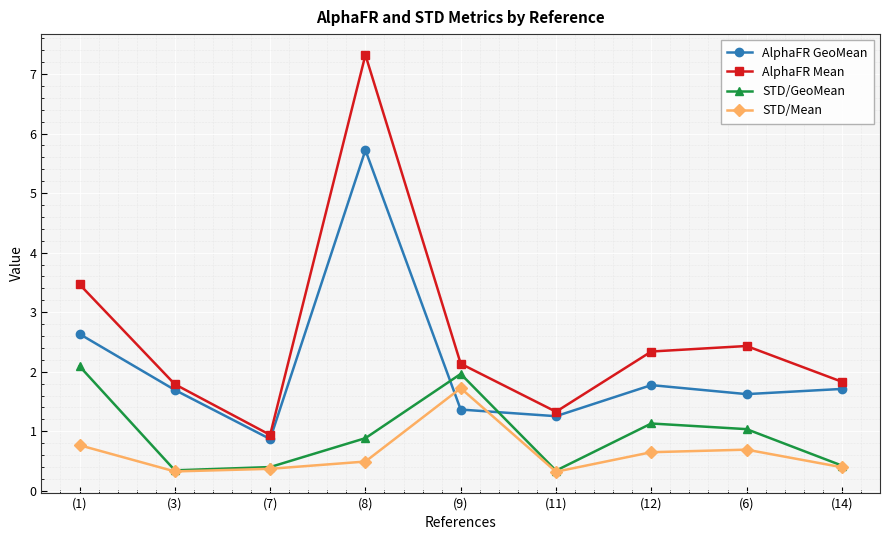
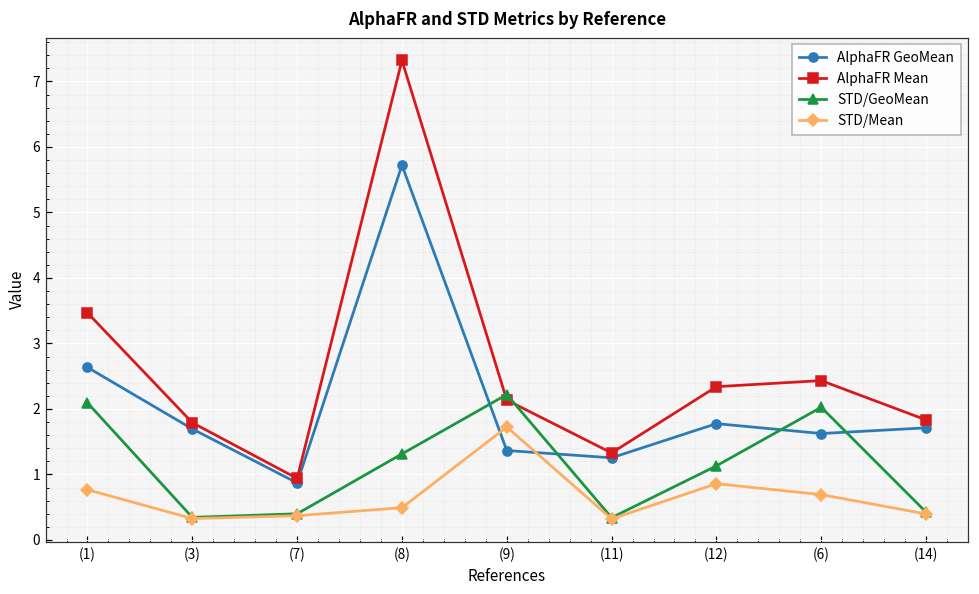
STD/GeoMean, (8): 0.9 -> 1.3
STD/GeoMean, (9): 2.0 -> 2.2
STD/Mean, (12): 0.6 -> 0.9
STD/GeoMean, (6): 1.0 -> 2.0
